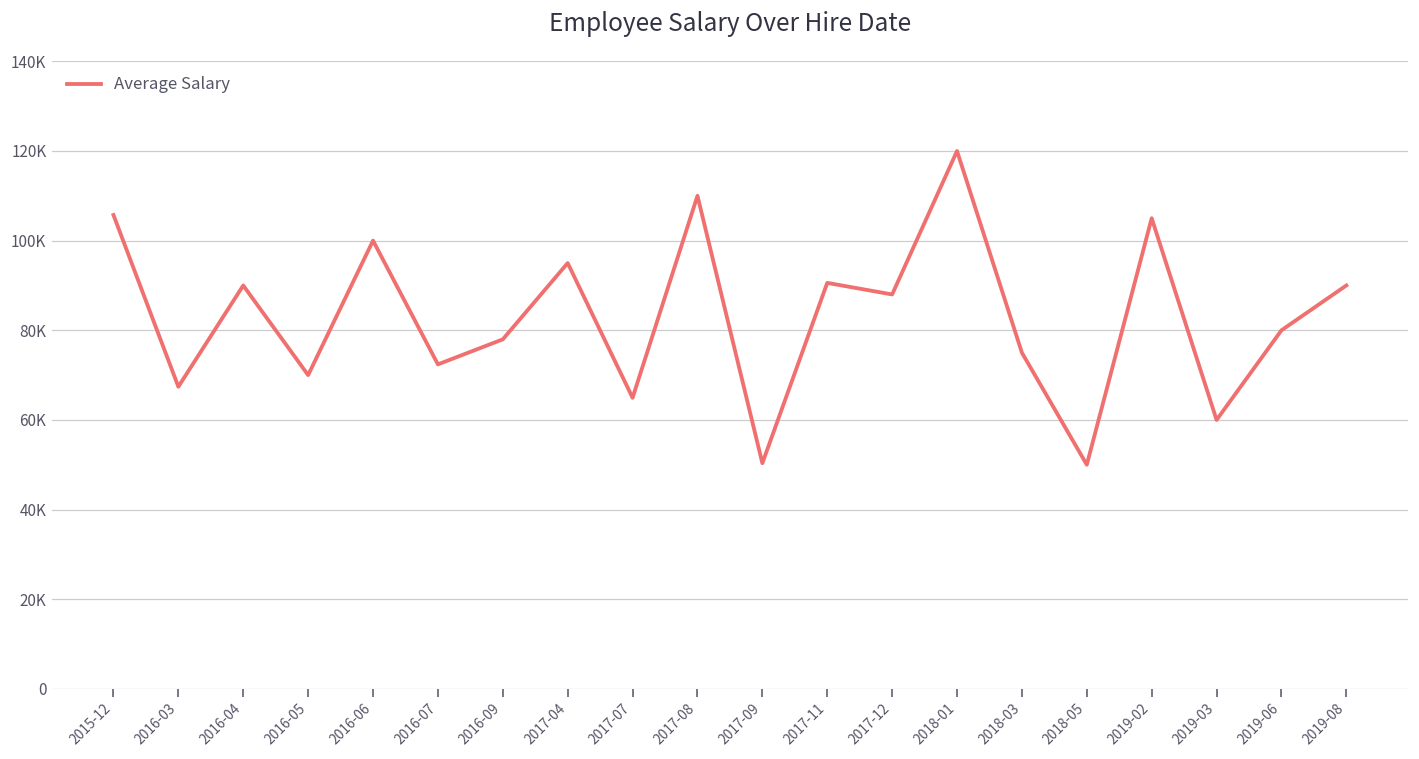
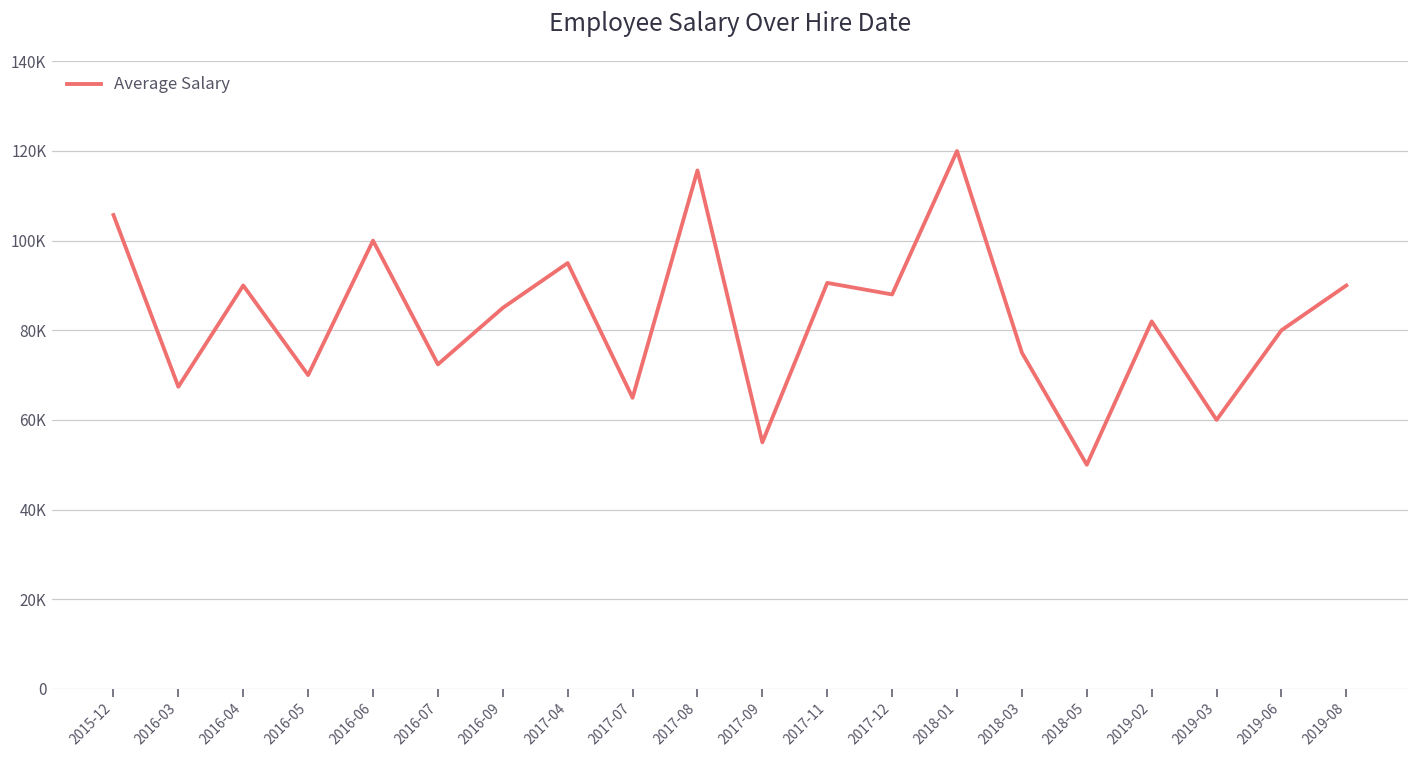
2016-09: 78000 -> 85000
2017-08: 110000 -> 116000
2017-09: 50000 -> 55000
2019-02: 105000 -> 82000
